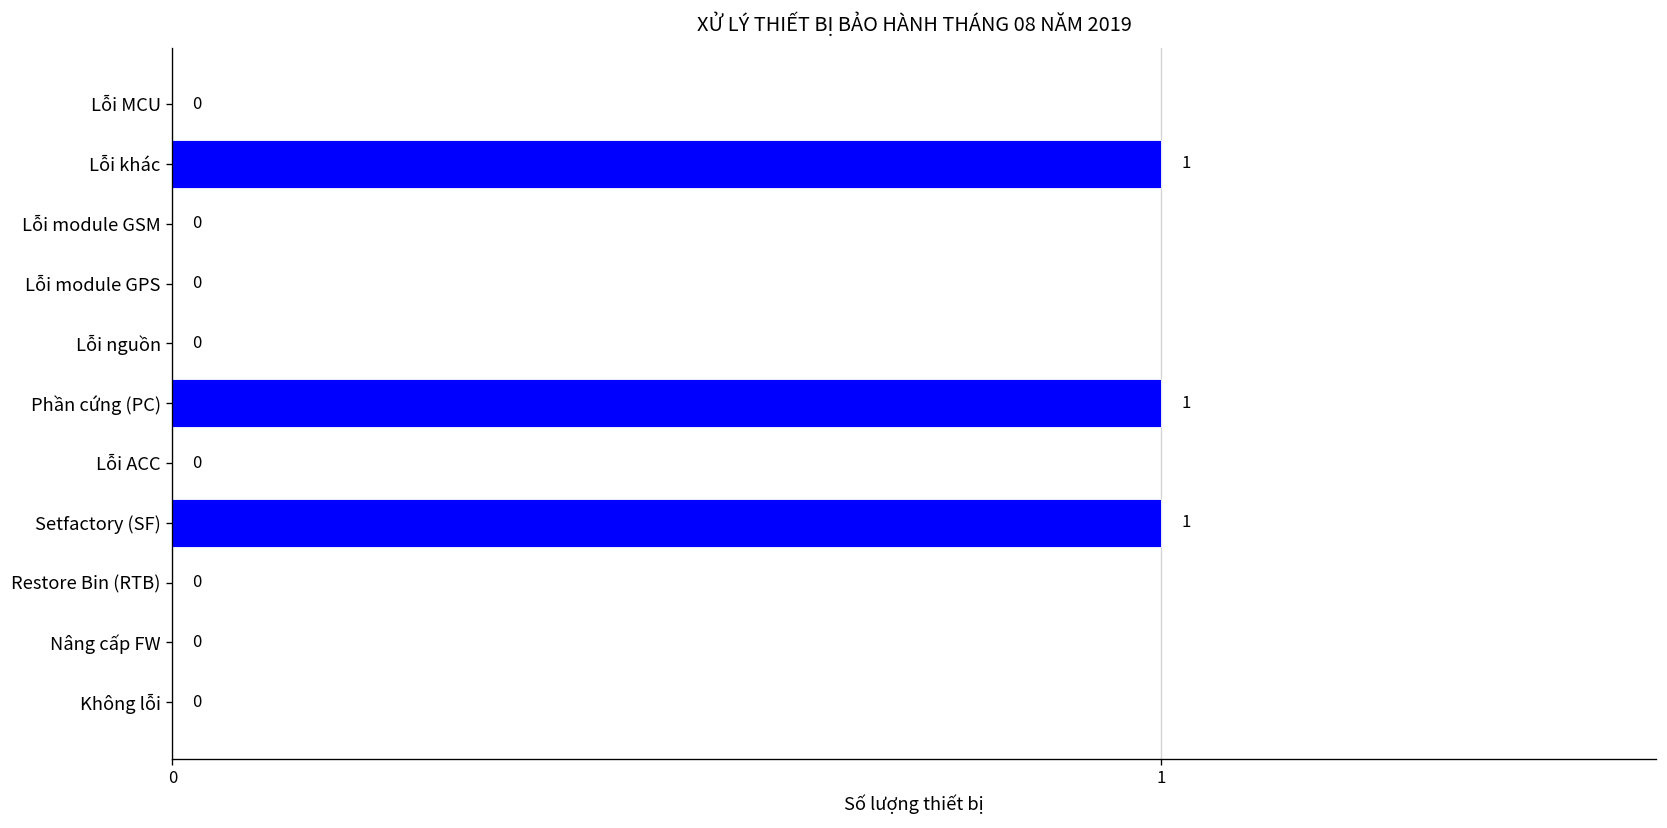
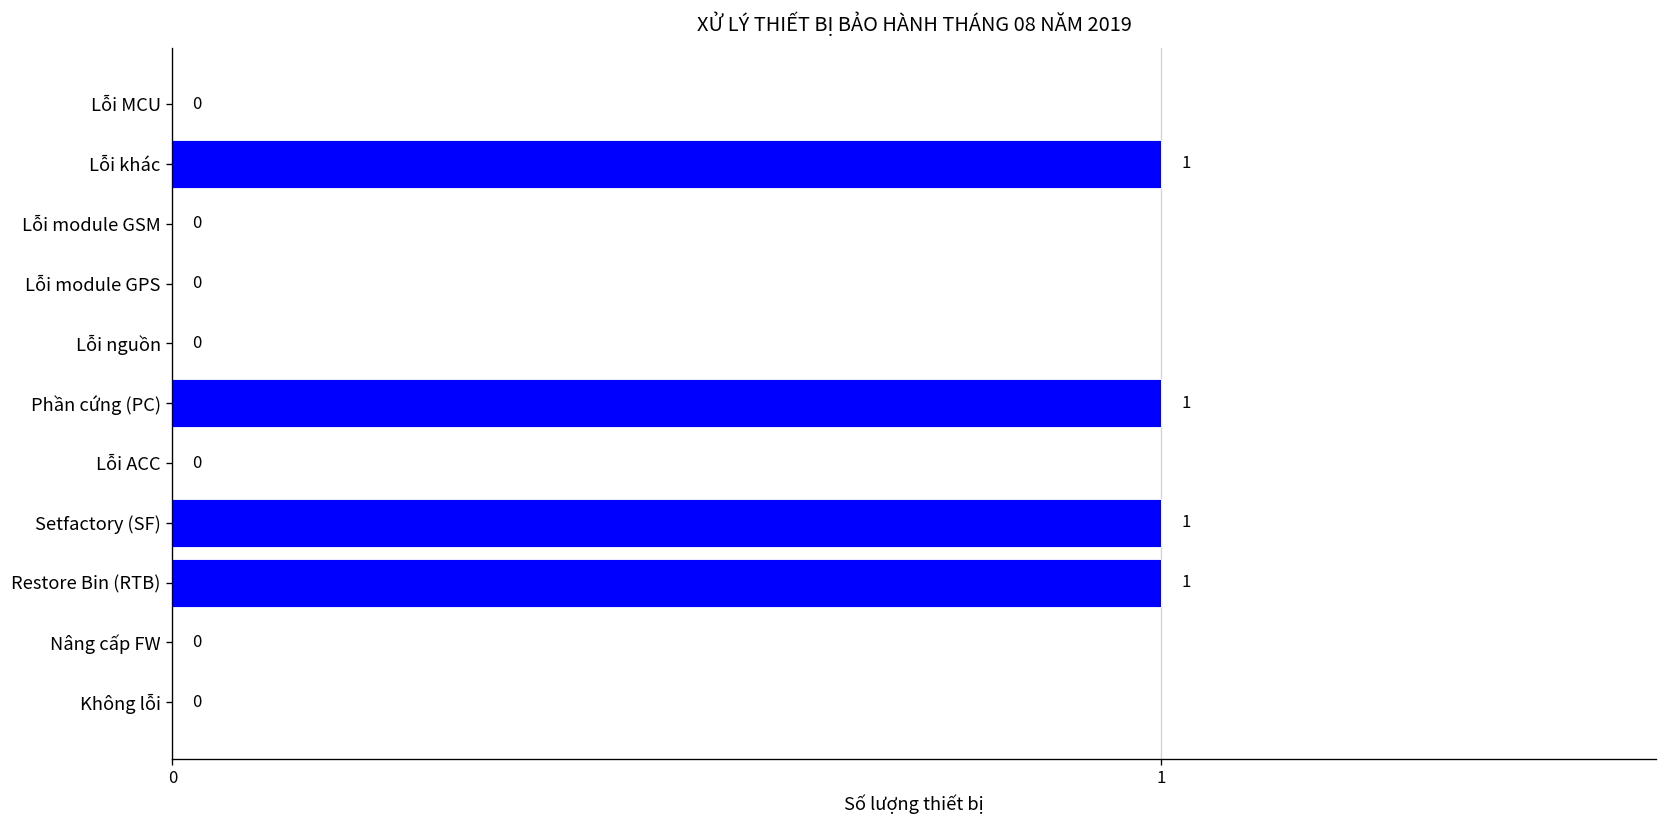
Restore Bin (RTB): 0 -> 1
